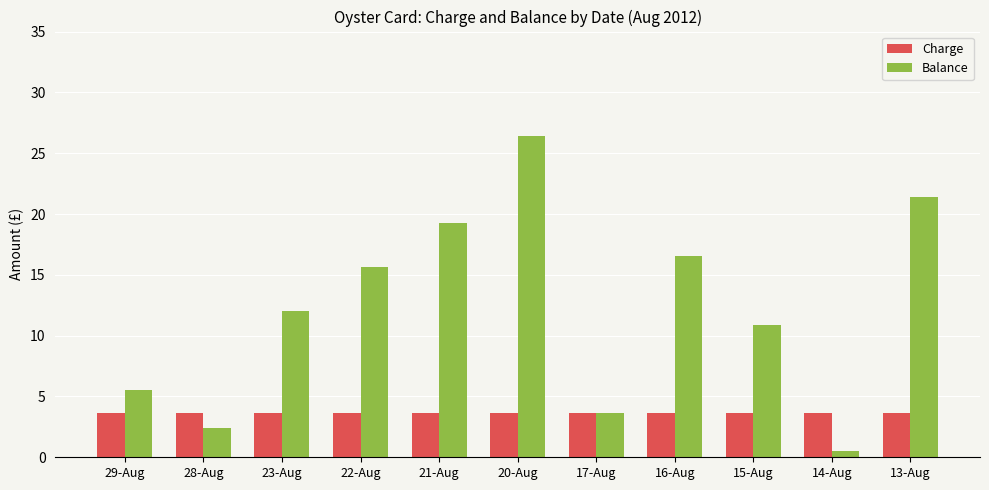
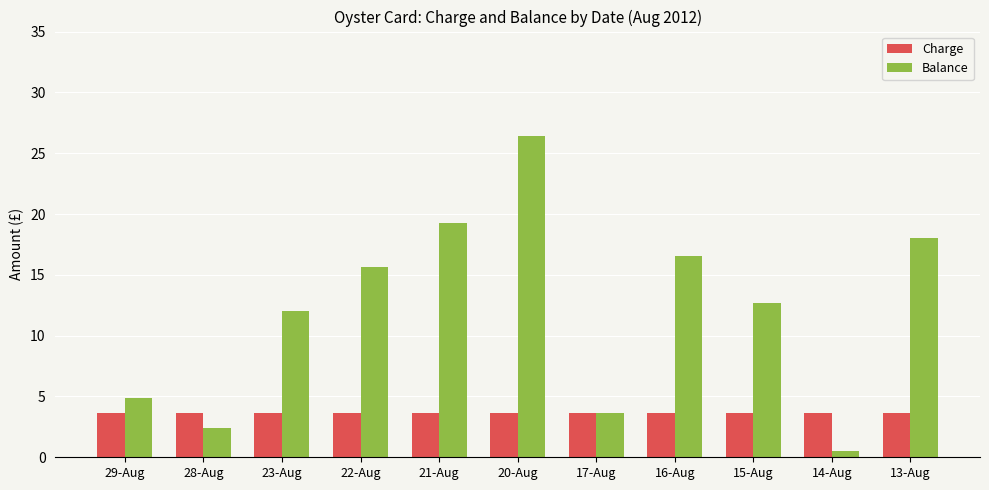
Balance, 29-Aug: 5.5 -> 4.9
Balance, 15-Aug: 10.9 -> 12.7
Balance, 13-Aug: 21.4 -> 18.1
